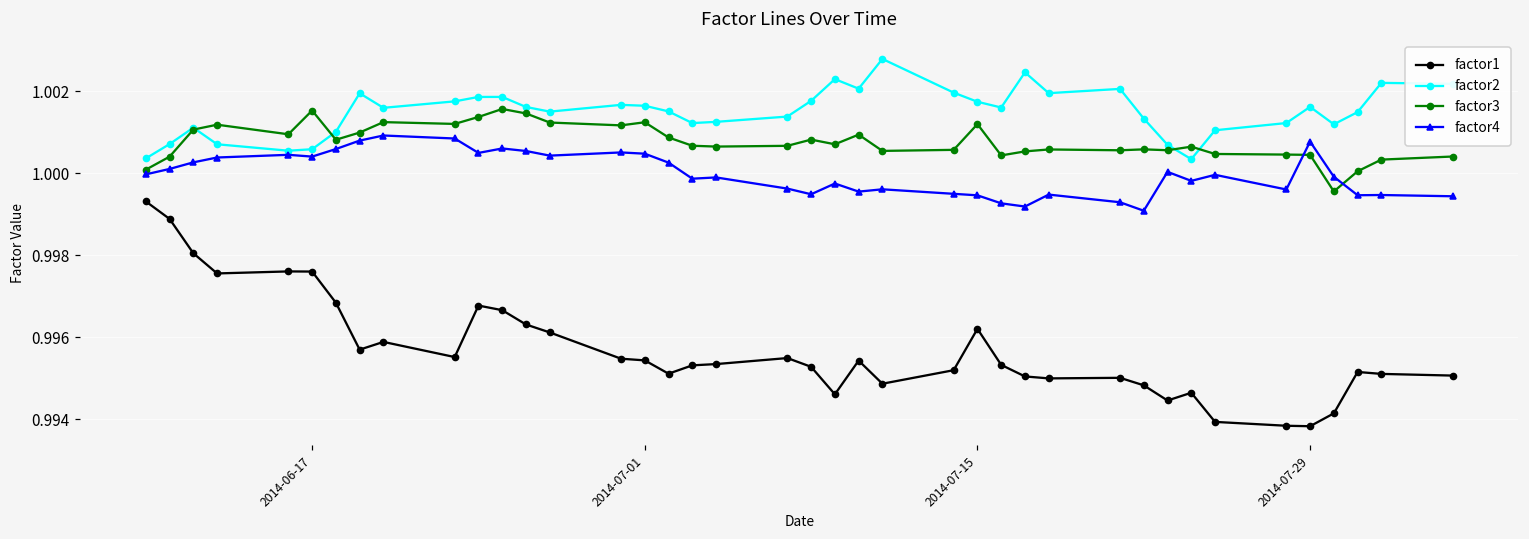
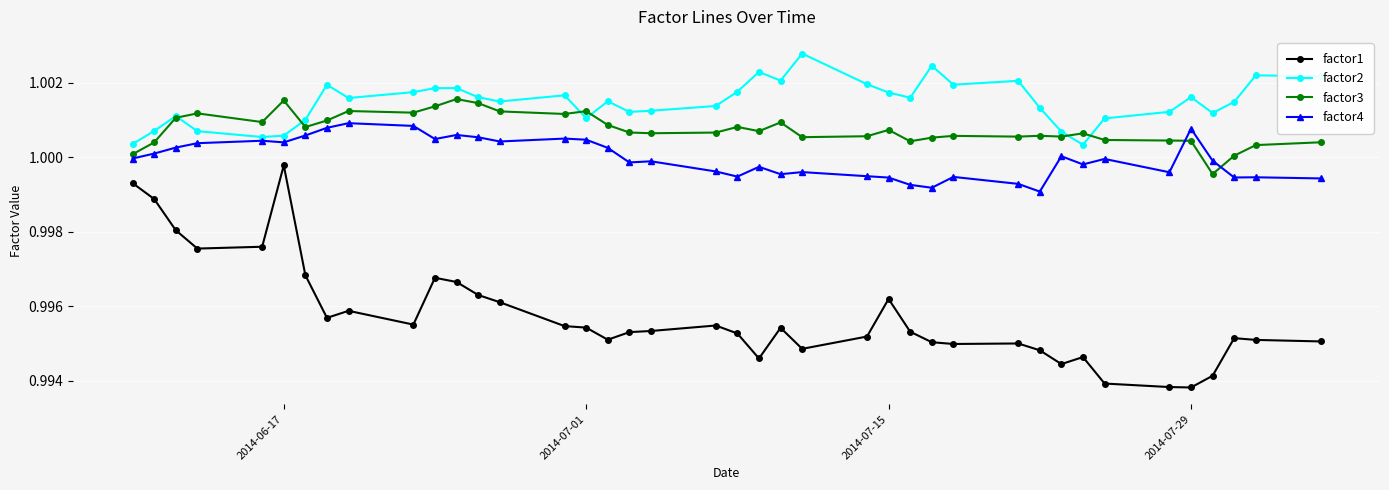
factor1, 2014-06-17: 0.9976 -> 0.9998
factor2, 2014-07-01: 1.0016 -> 1.0011
factor3, 2014-07-15: 1.0012 -> 1.0007
